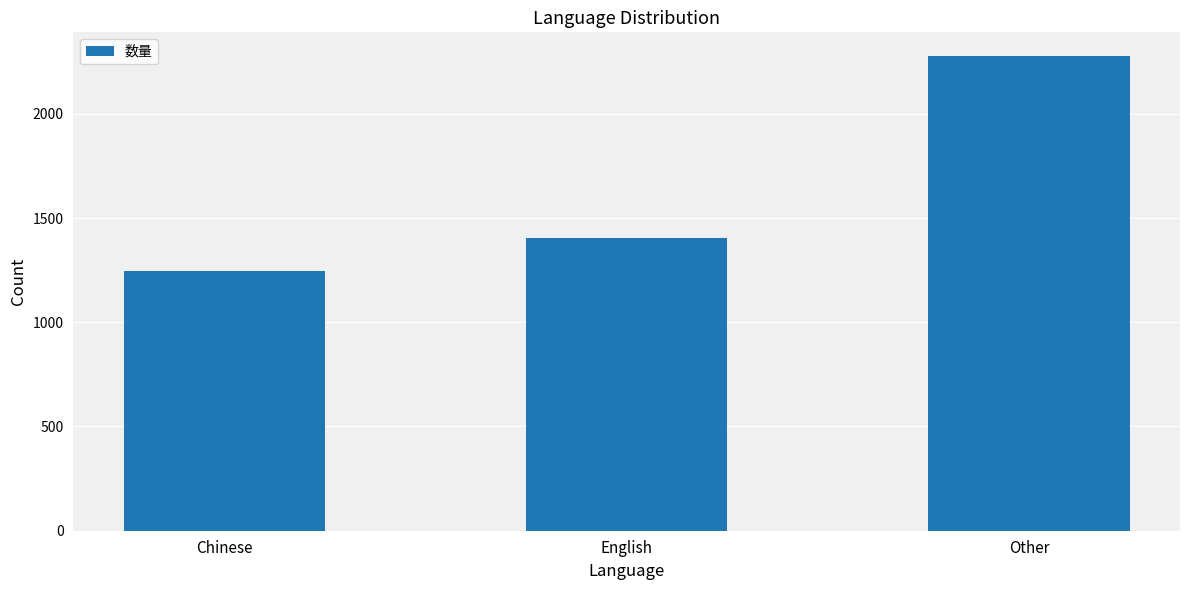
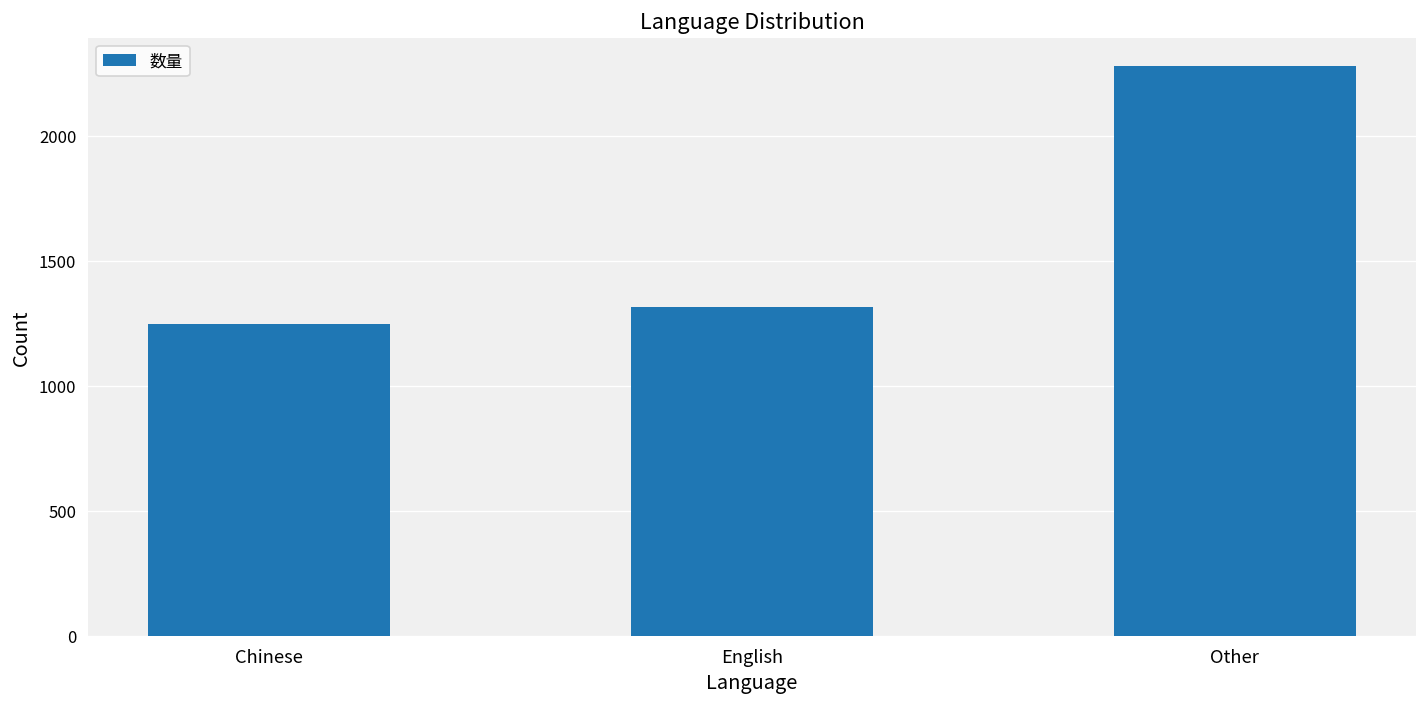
English: 1400 -> 1310
